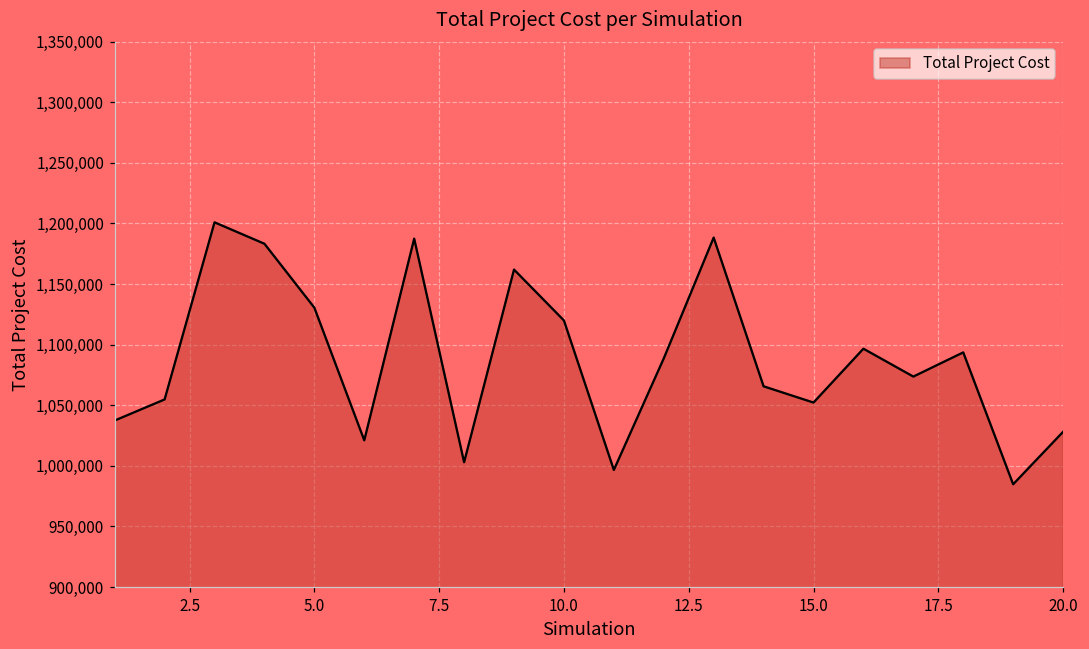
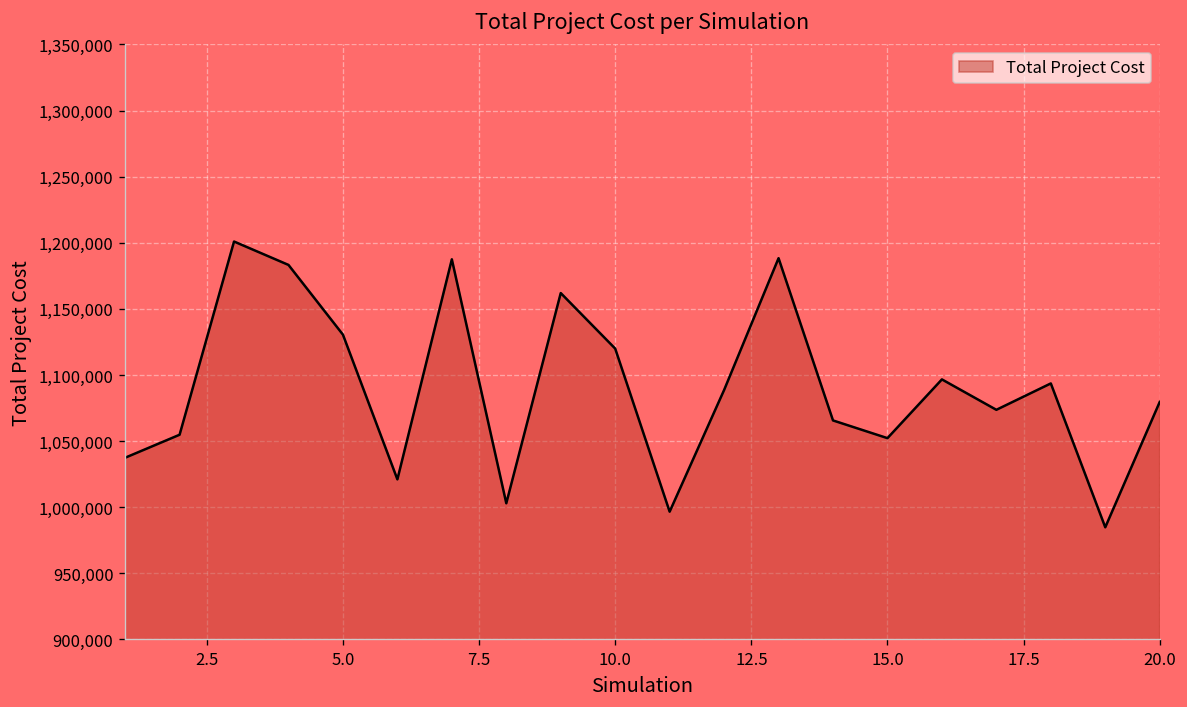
20.0: 1,028,000 -> 1,080,000
